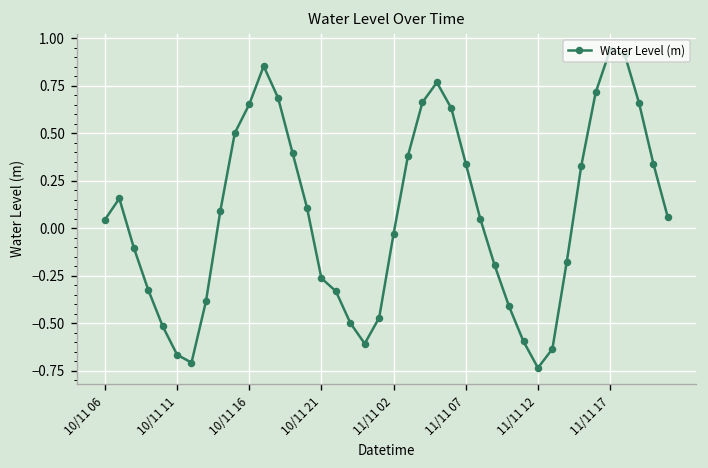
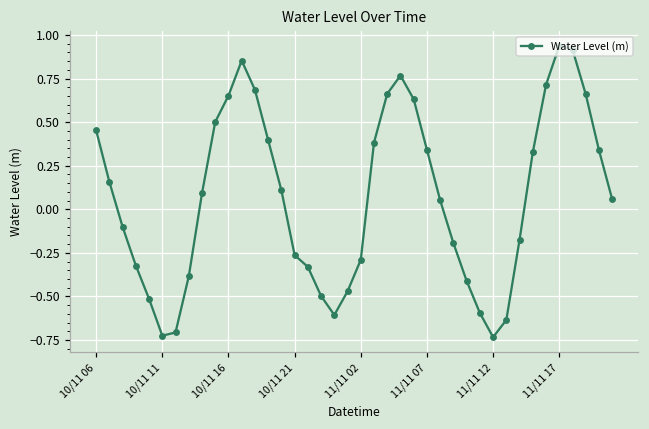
10/11 06: 0.05 -> 0.45
10/11 11: -0.66 -> -0.73
11/11 02: -0.03 -> -0.29
